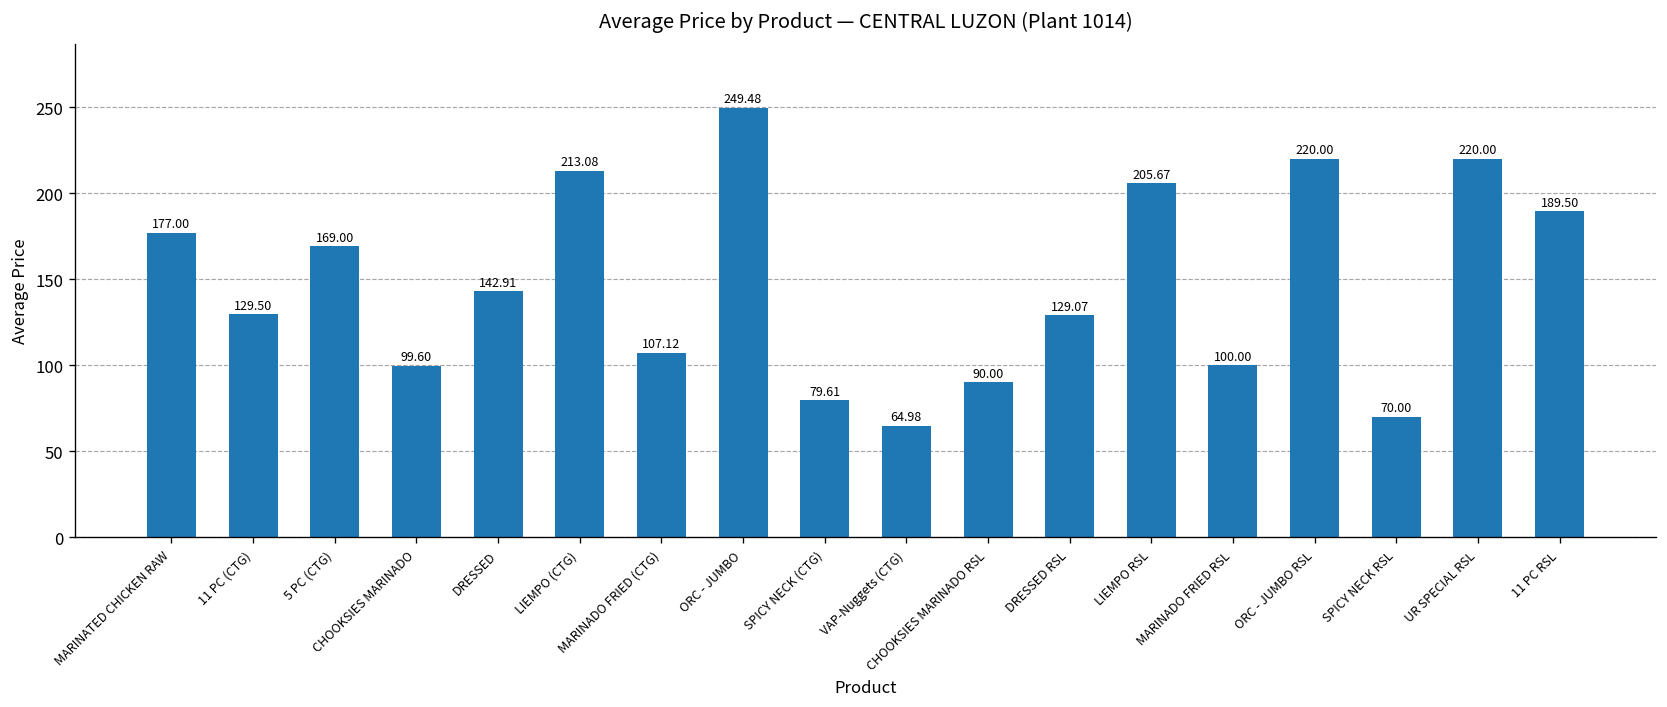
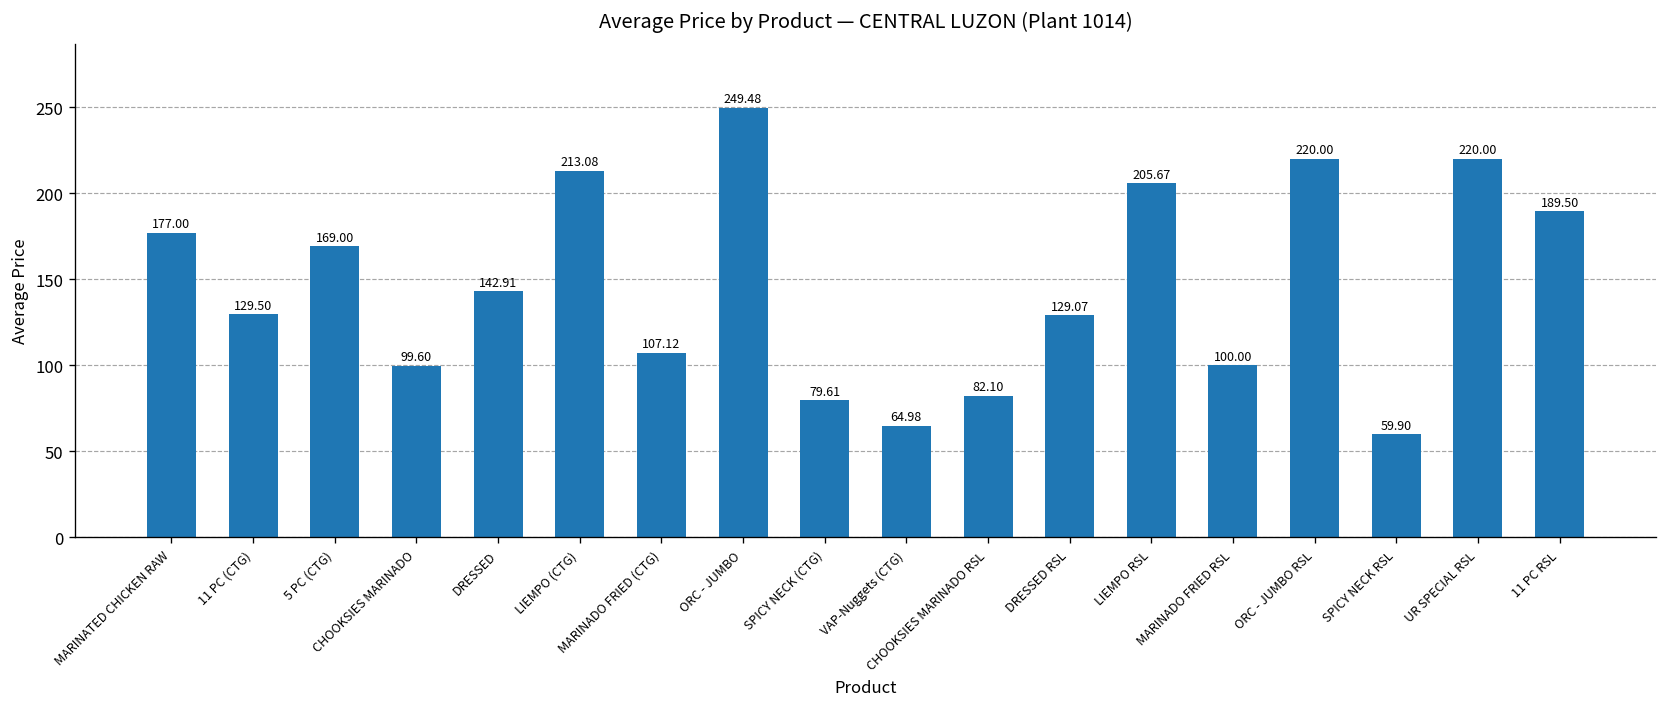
CHOOKSIES MARINADO RSL: 90.00 -> 82.10
SPICY NECK RSL: 70.00 -> 59.90
